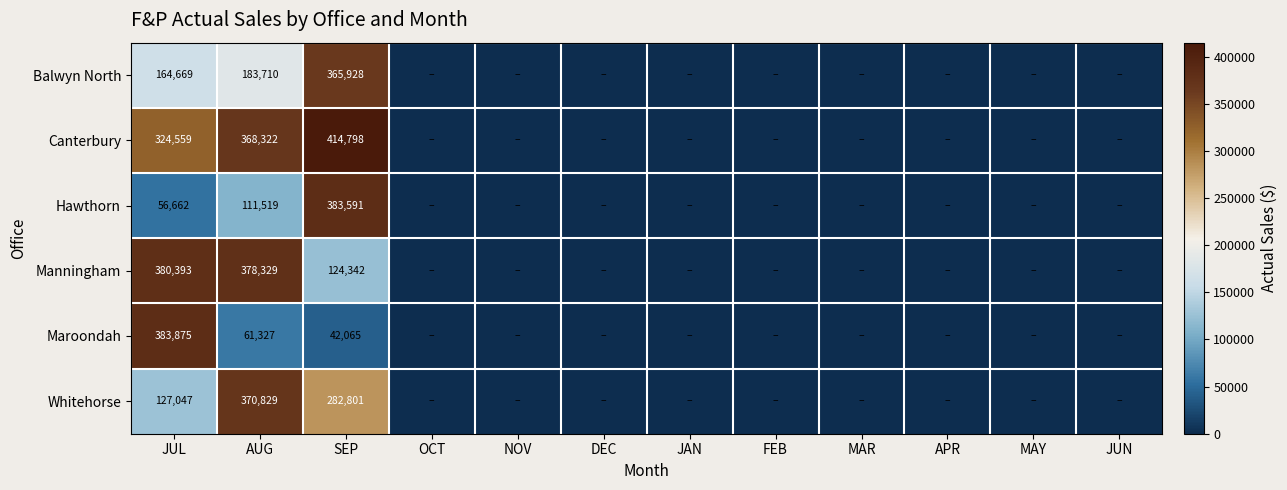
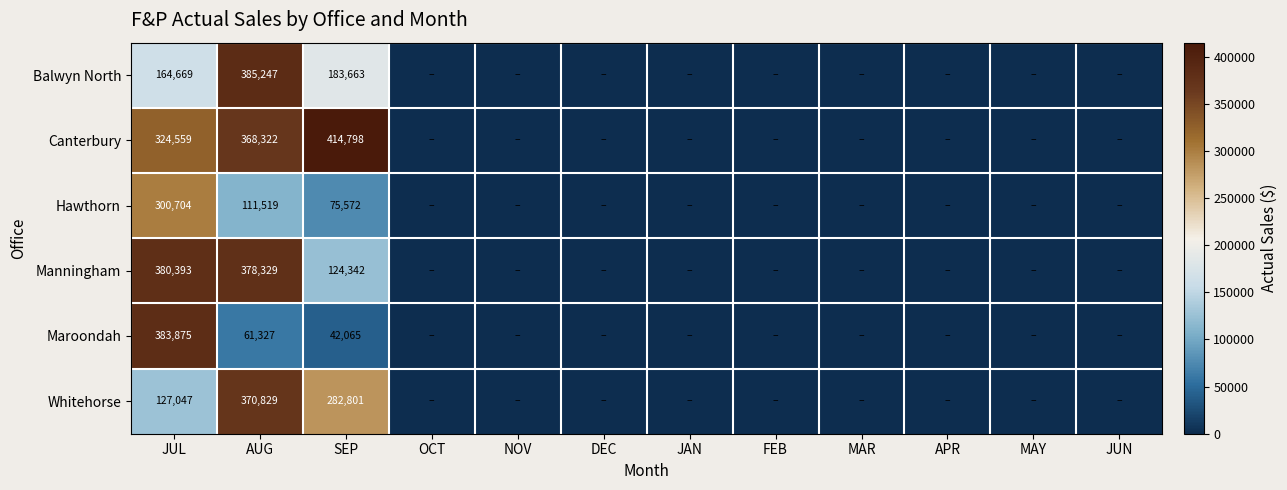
Balwyn North, AUG: 183,710 -> 385,247
Balwyn North, SEP: 365,928 -> 183,663
Hawthorn, JUL: 56,662 -> 300,704
Hawthorn, SEP: 383,591 -> 75,572
